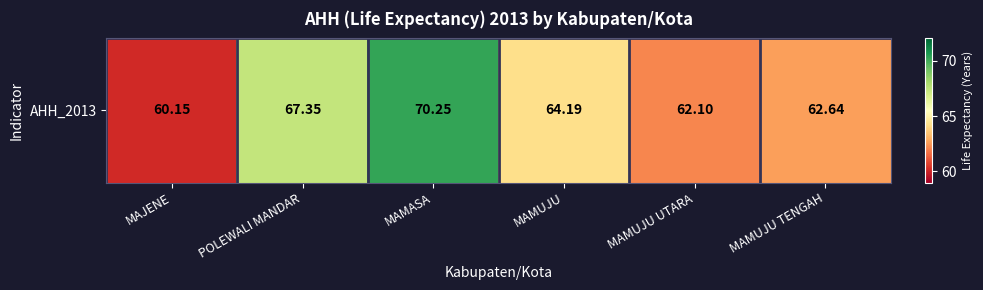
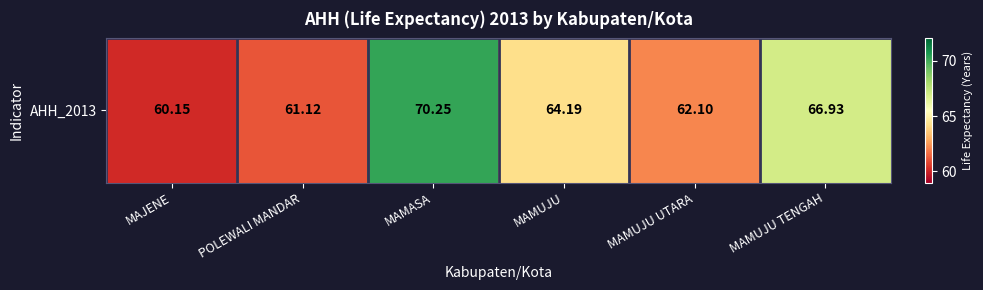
AHH_2013, POLEWALI MANDAR: 67.35 -> 61.12
AHH_2013, MAMUJU TENGAH: 62.64 -> 66.93
